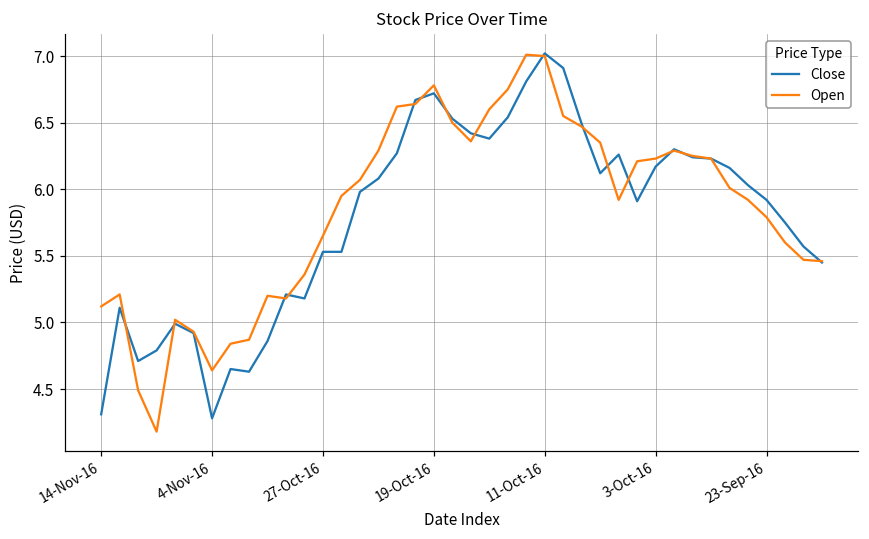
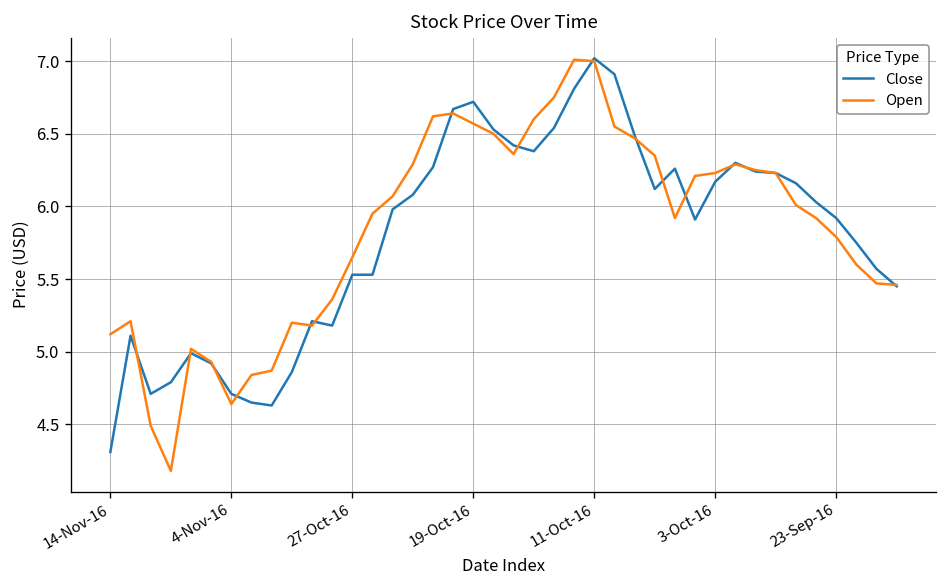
Close, 4-Nov-16: 4.28 -> 4.71
Open, 19-Oct-16: 6.78 -> 6.57
